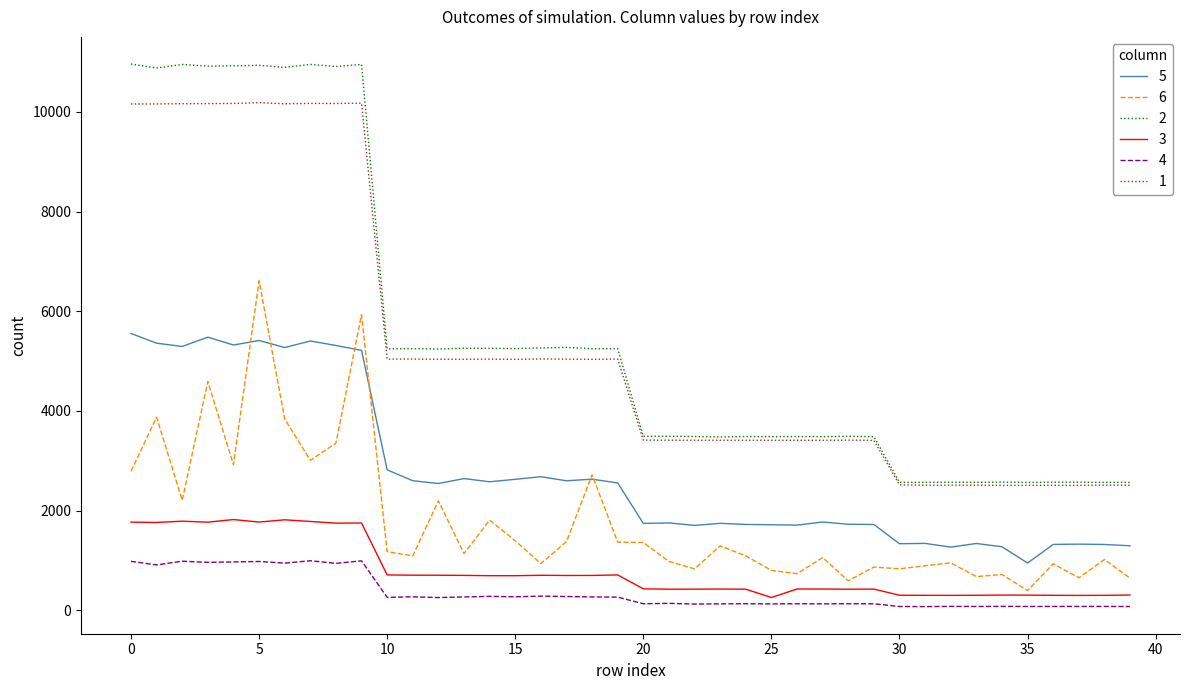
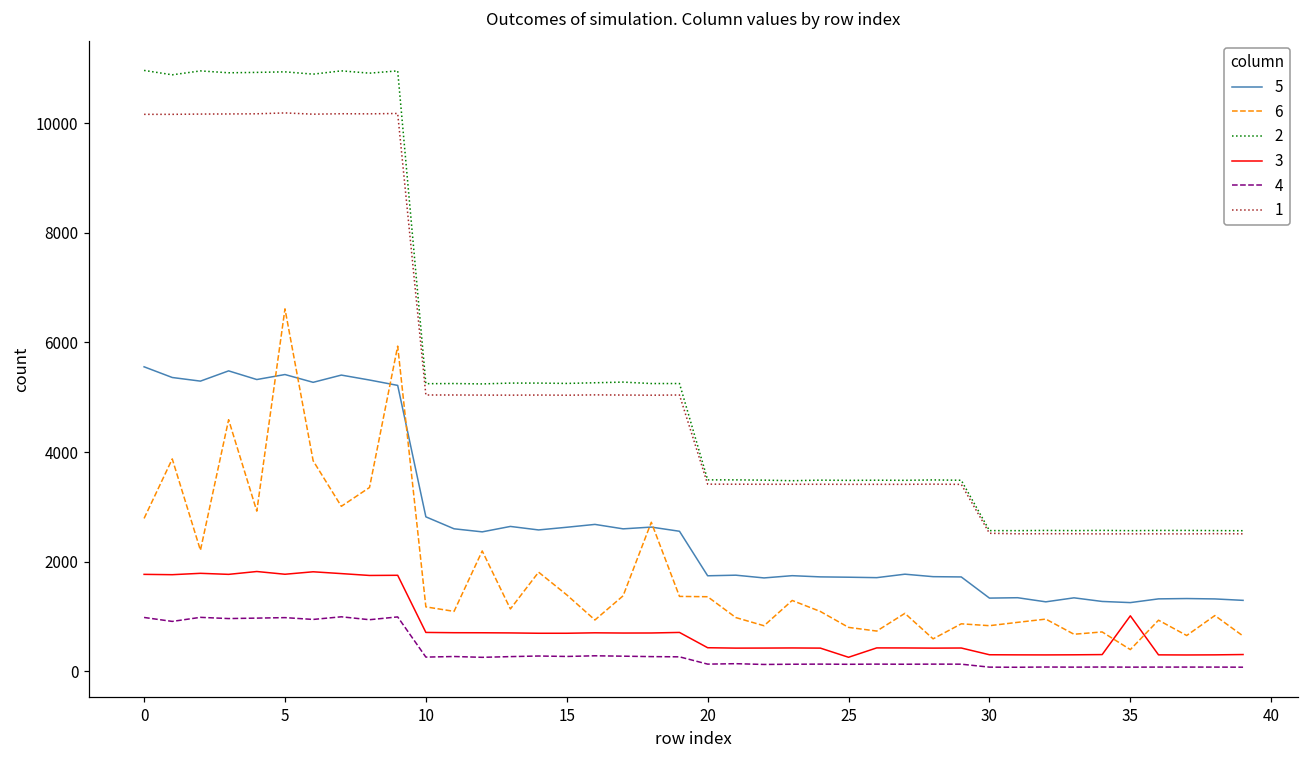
5, 35: 900 -> 1300
3, 35: 300 -> 1000
